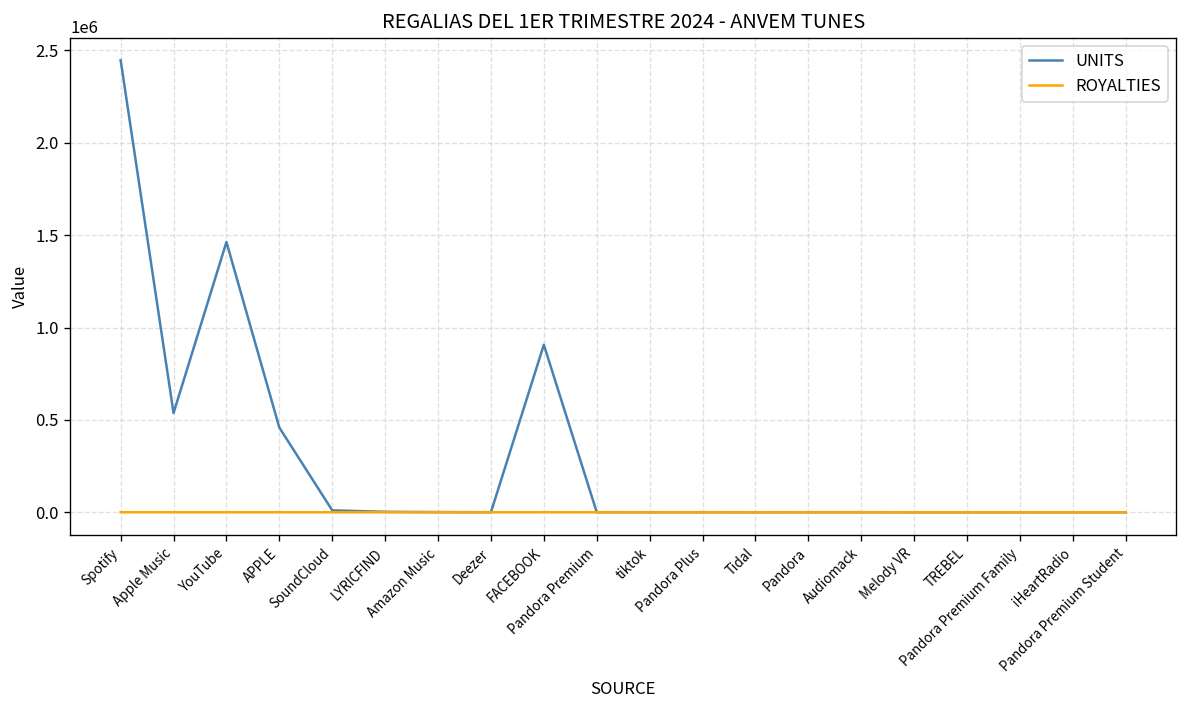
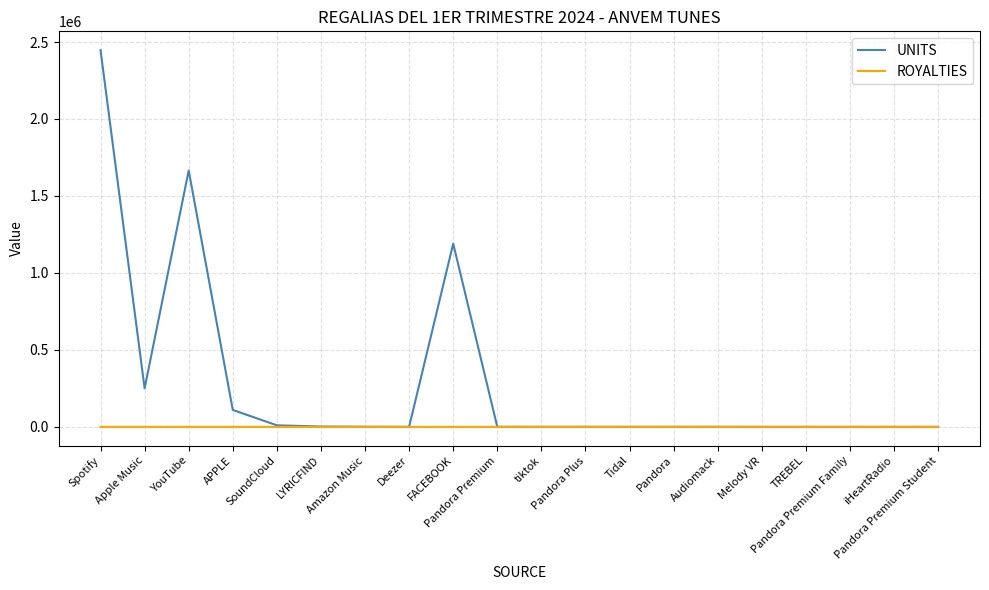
UNITS, Apple Music: 540000 -> 250000
UNITS, YouTube: 1460000 -> 1670000
UNITS, APPLE: 460000 -> 110000
UNITS, FACEBOOK: 910000 -> 1190000
